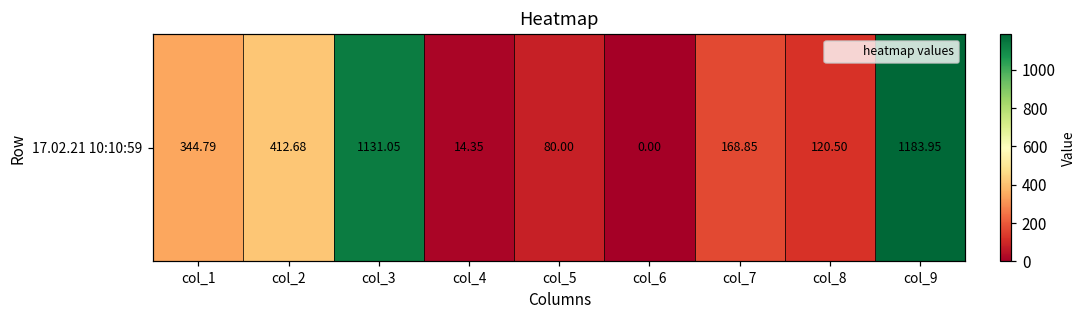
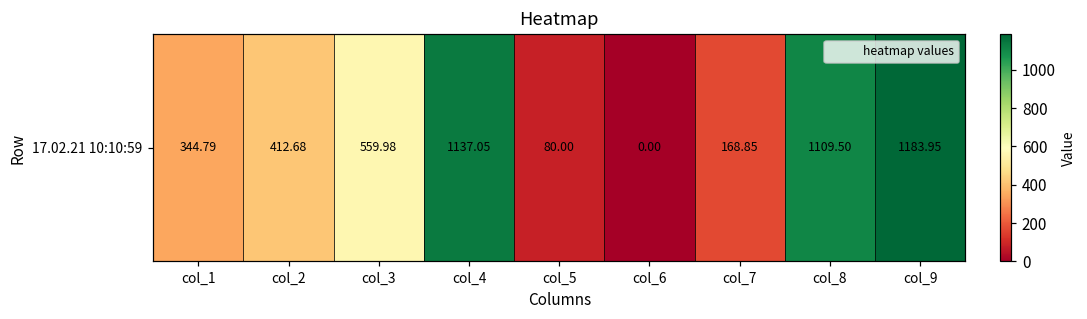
17.02.21 10:10:59, col_3: 1131.05 -> 559.98
17.02.21 10:10:59, col_4: 14.35 -> 1137.05
17.02.21 10:10:59, col_8: 120.50 -> 1109.50
